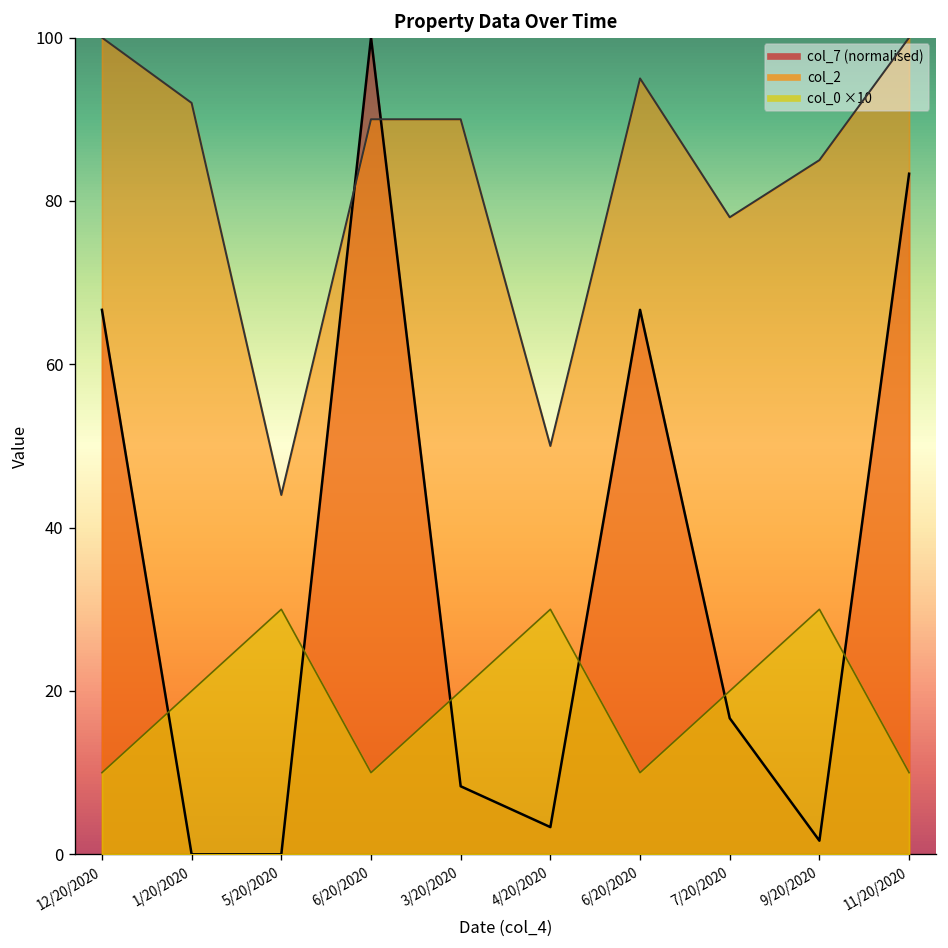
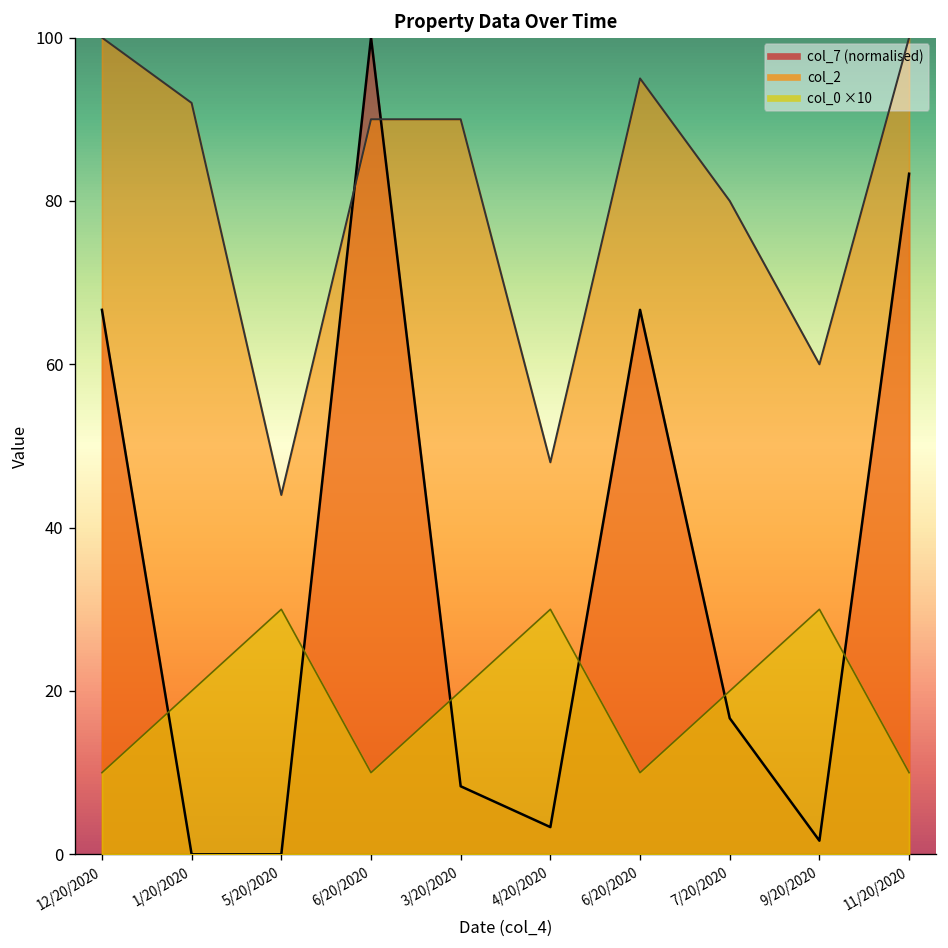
col_2, 4/20/2020: 50 -> 48
col_2, 7/20/2020: 78 -> 80
col_2, 9/20/2020: 85 -> 60
